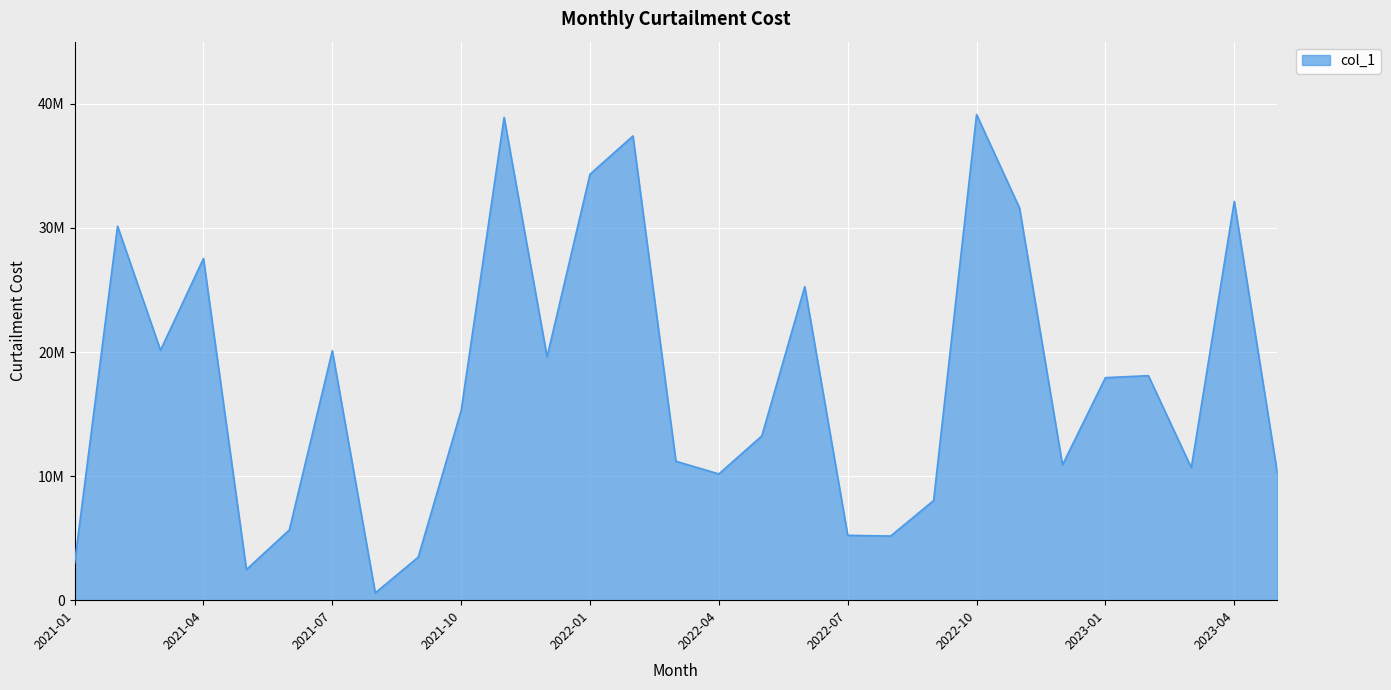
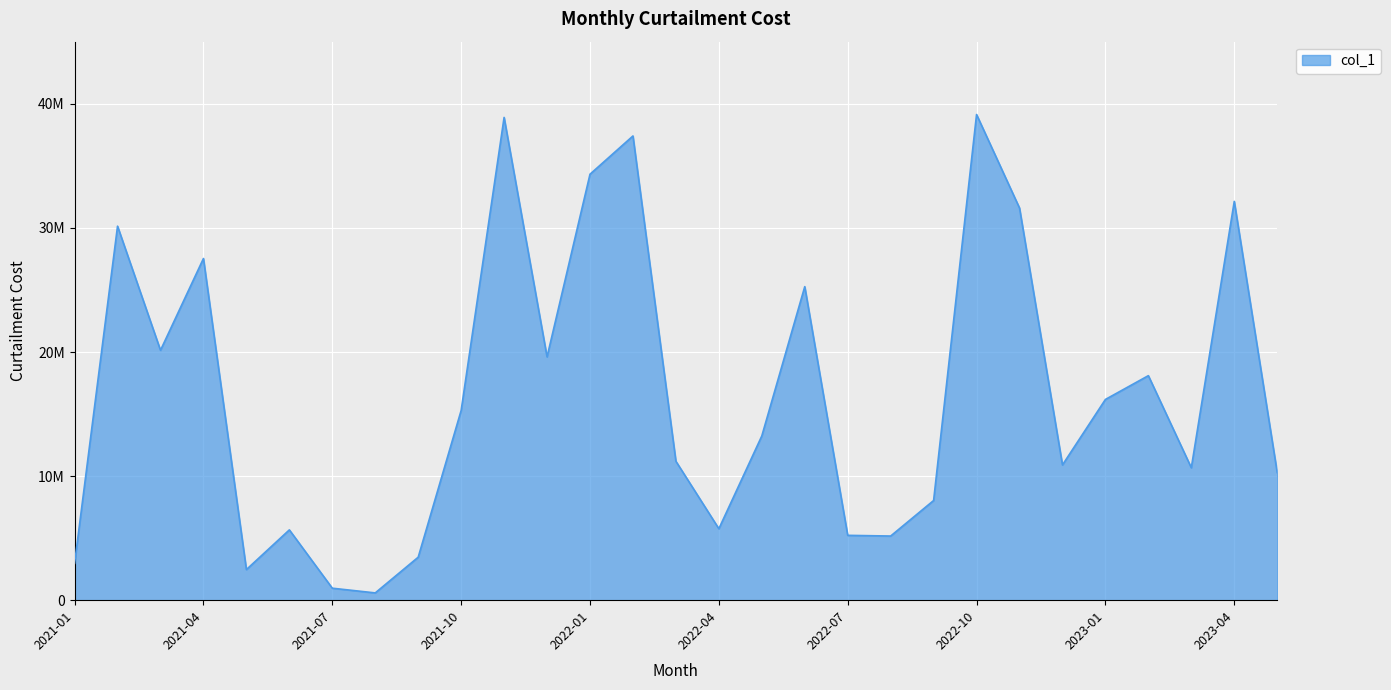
2021-07: 20100000 -> 1000000
2022-04: 10200000 -> 5800000
2023-01: 17900000 -> 16200000
